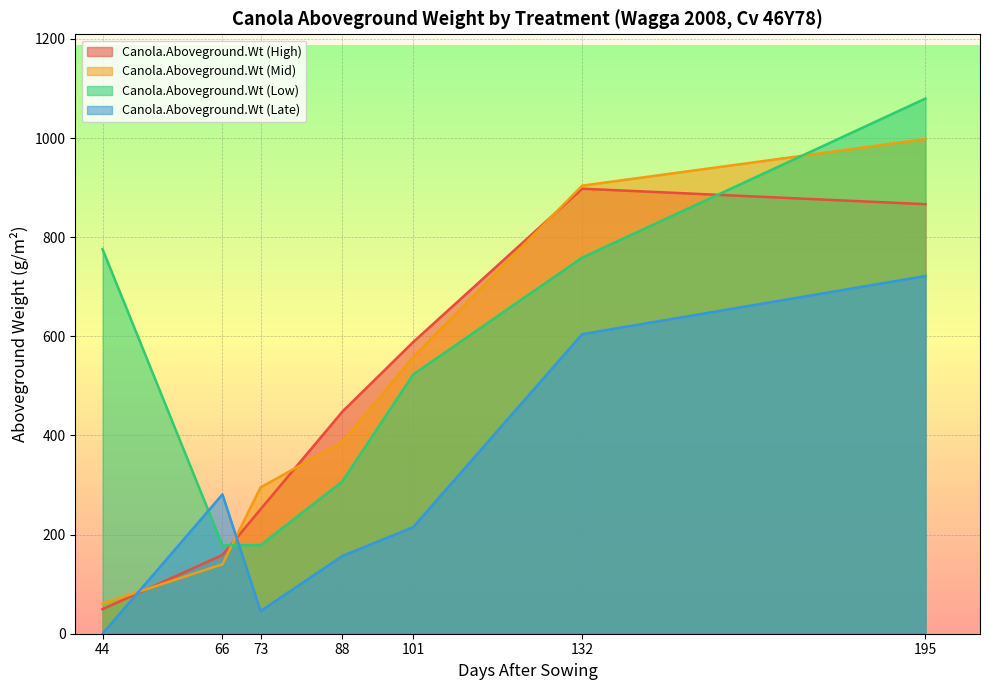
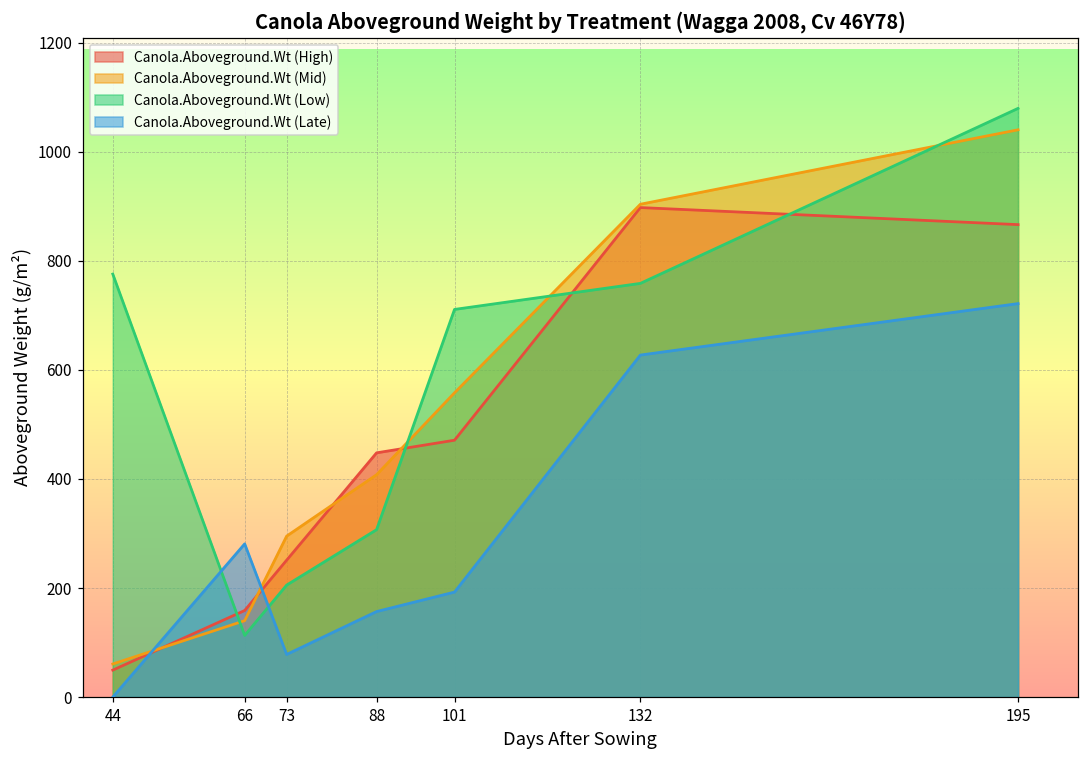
Canola.Aboveground.Wt (Low), 66: 180 -> 110
Canola.Aboveground.Wt (Low), 73: 180 -> 210
Canola.Aboveground.Wt (Late), 73: 50 -> 80
Canola.Aboveground.Wt (Mid), 88: 390 -> 410
Canola.Aboveground.Wt (High), 101: 590 -> 470
Canola.Aboveground.Wt (Low), 101: 520 -> 710
Canola.Aboveground.Wt (Late), 101: 220 -> 190
Canola.Aboveground.Wt (Late), 132: 600 -> 630
Canola.Aboveground.Wt (Mid), 195: 1000 -> 1040
